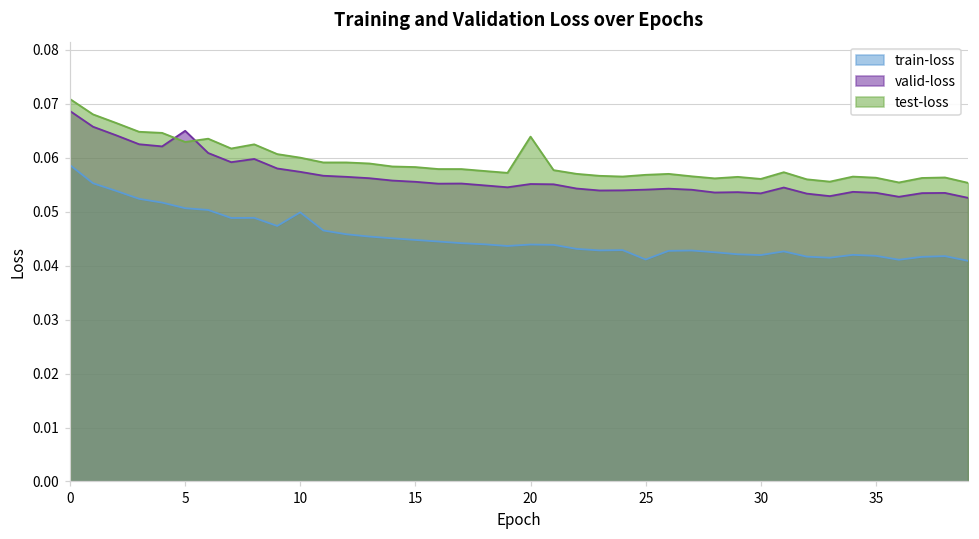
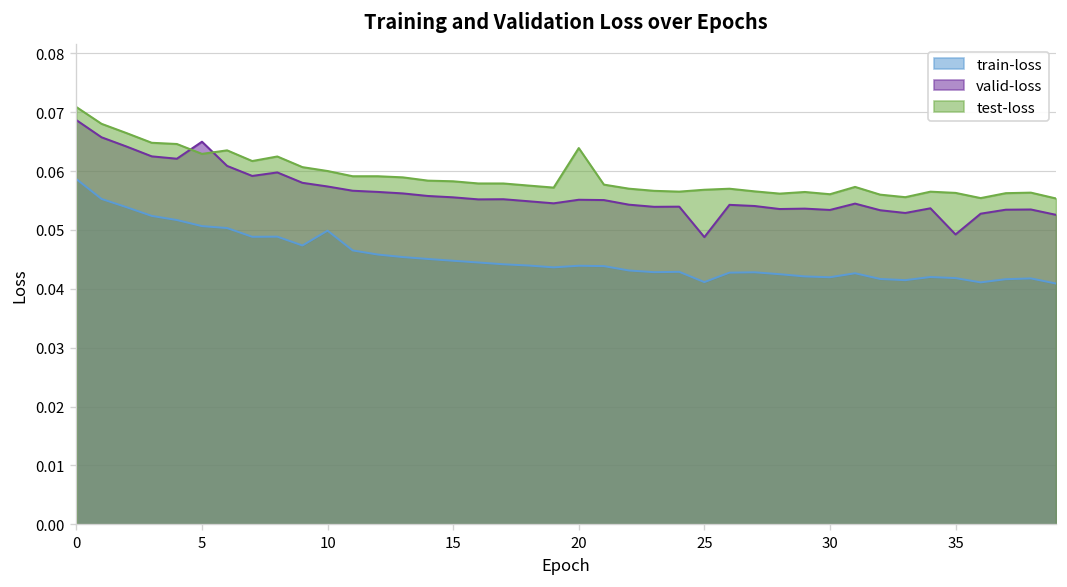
valid-loss, 25: 0.054 -> 0.049
valid-loss, 35: 0.054 -> 0.049
